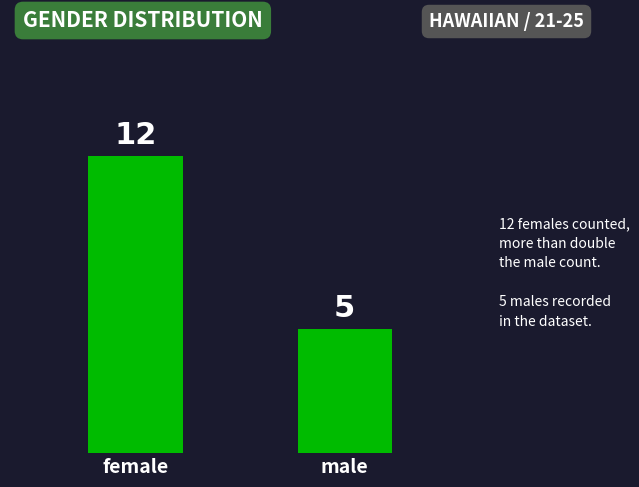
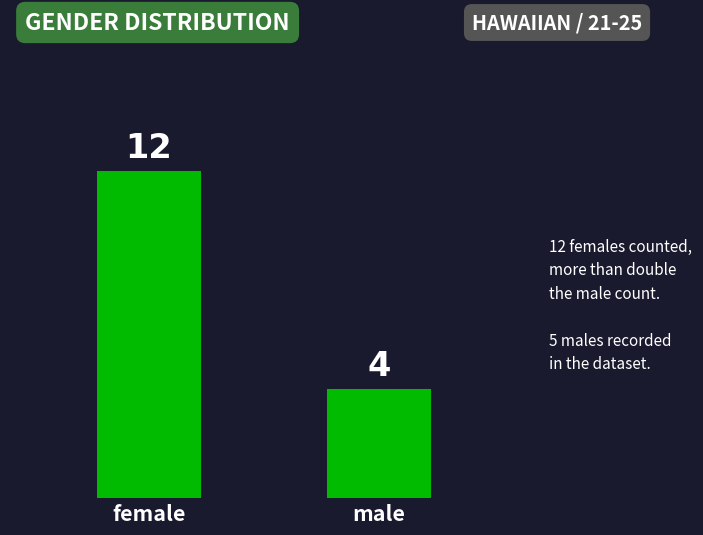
male: 5 -> 4
